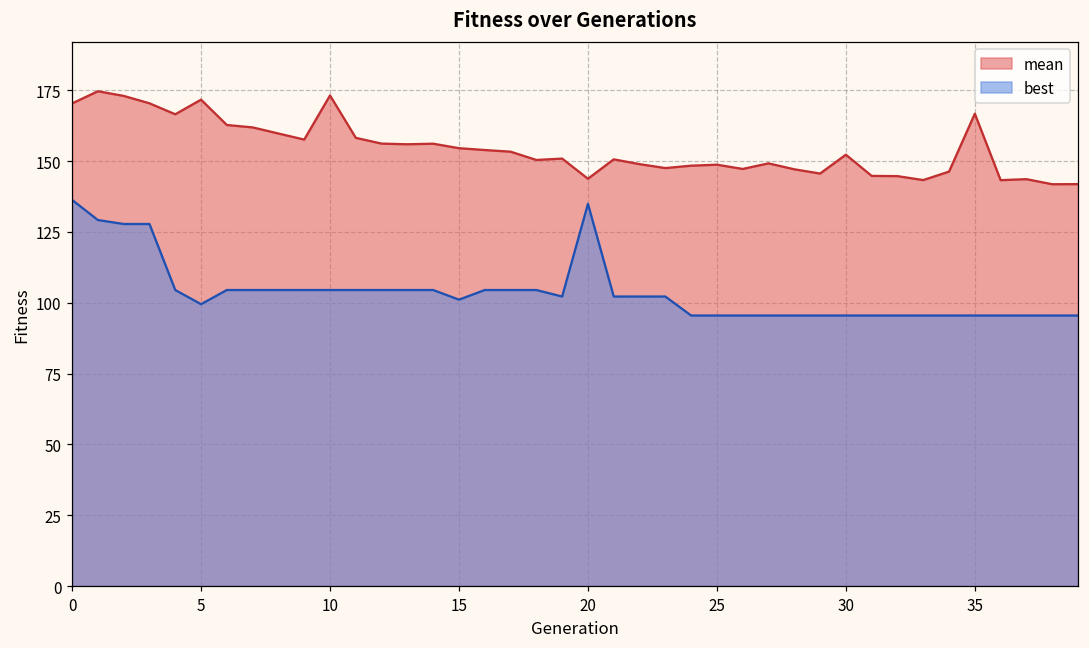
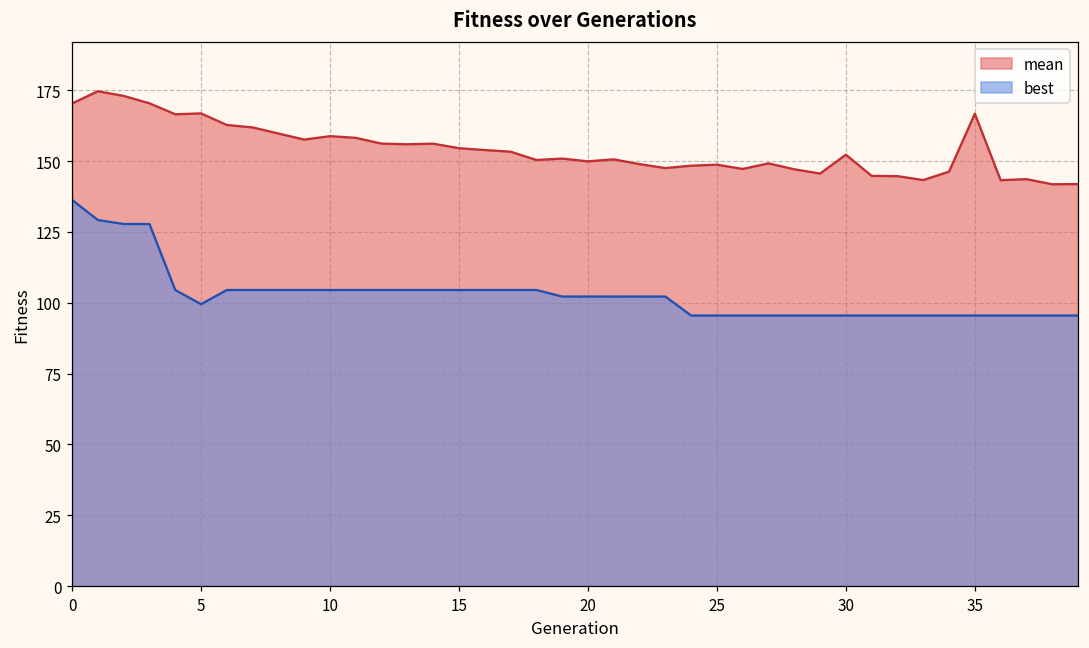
mean, 5: 172 -> 167
mean, 10: 173 -> 159
best, 15: 101 -> 105
mean, 20: 144 -> 150
best, 20: 135 -> 102
